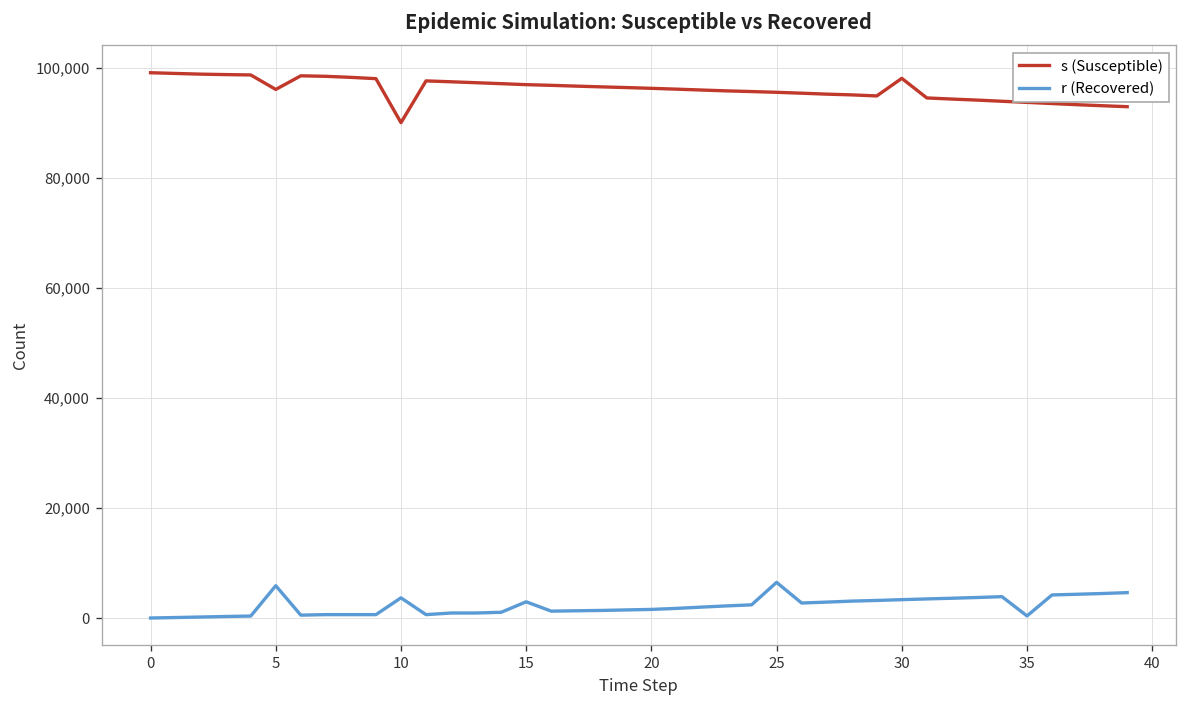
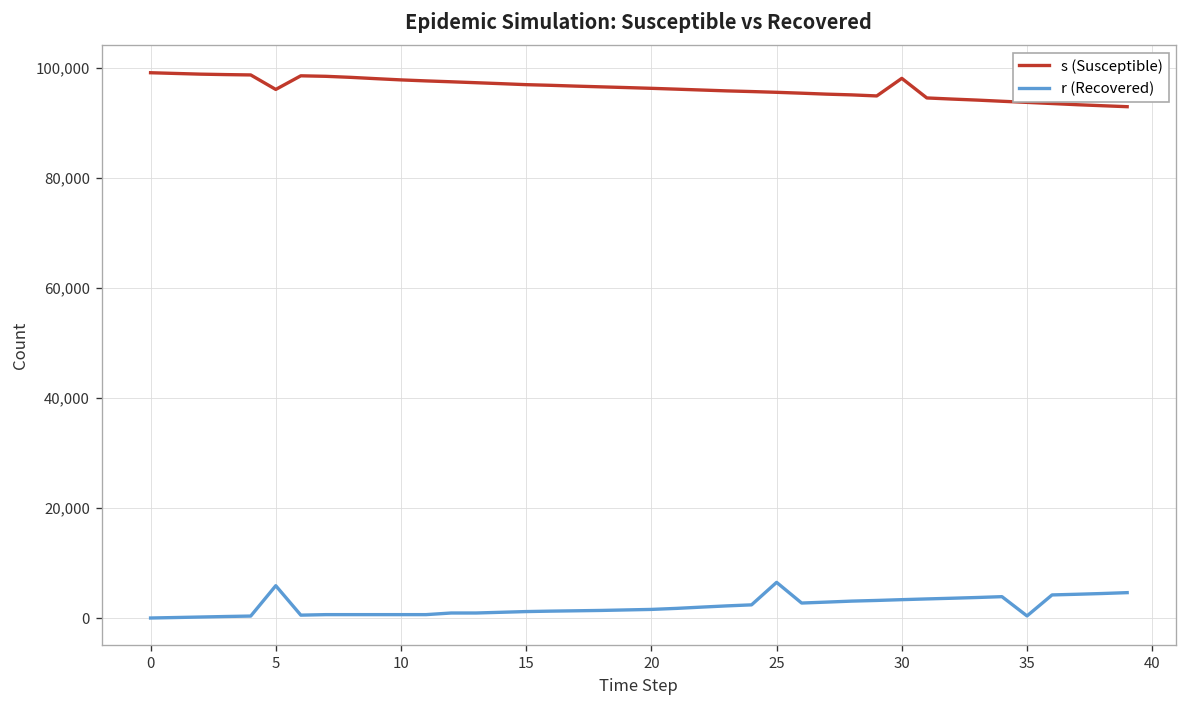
s (Susceptible), 10: 90,000 -> 98,000
r (Recovered), 10: 4,000 -> 1,000
r (Recovered), 15: 3,000 -> 1,000
